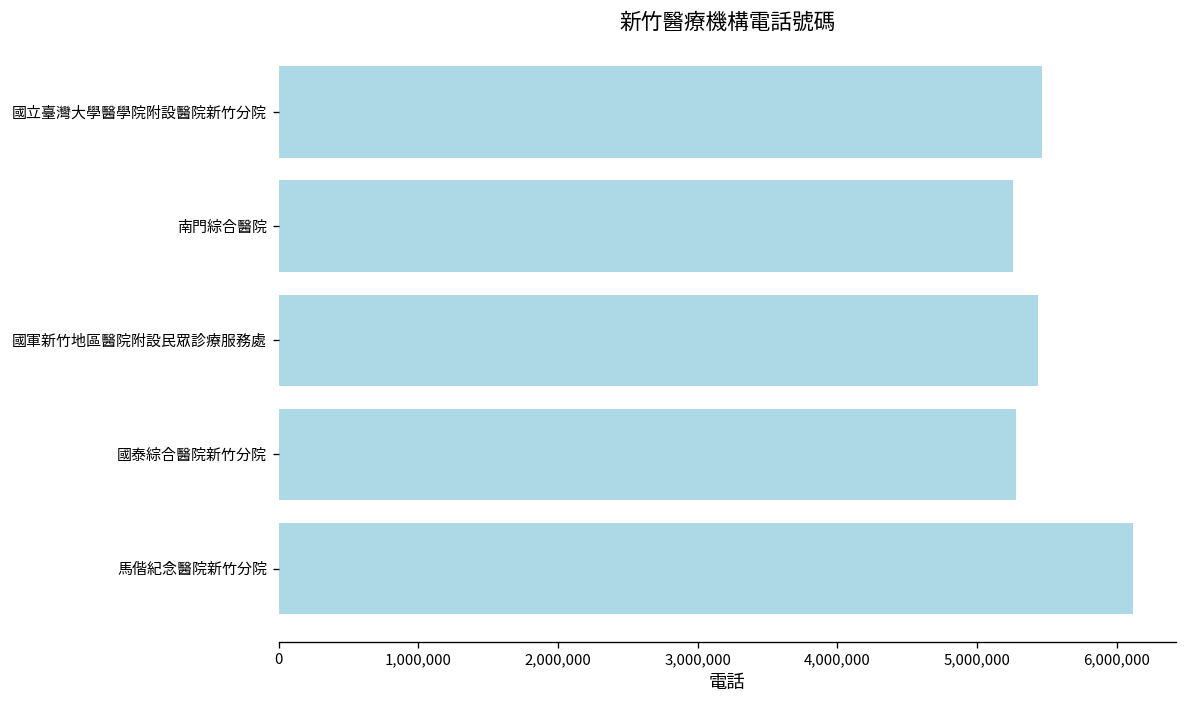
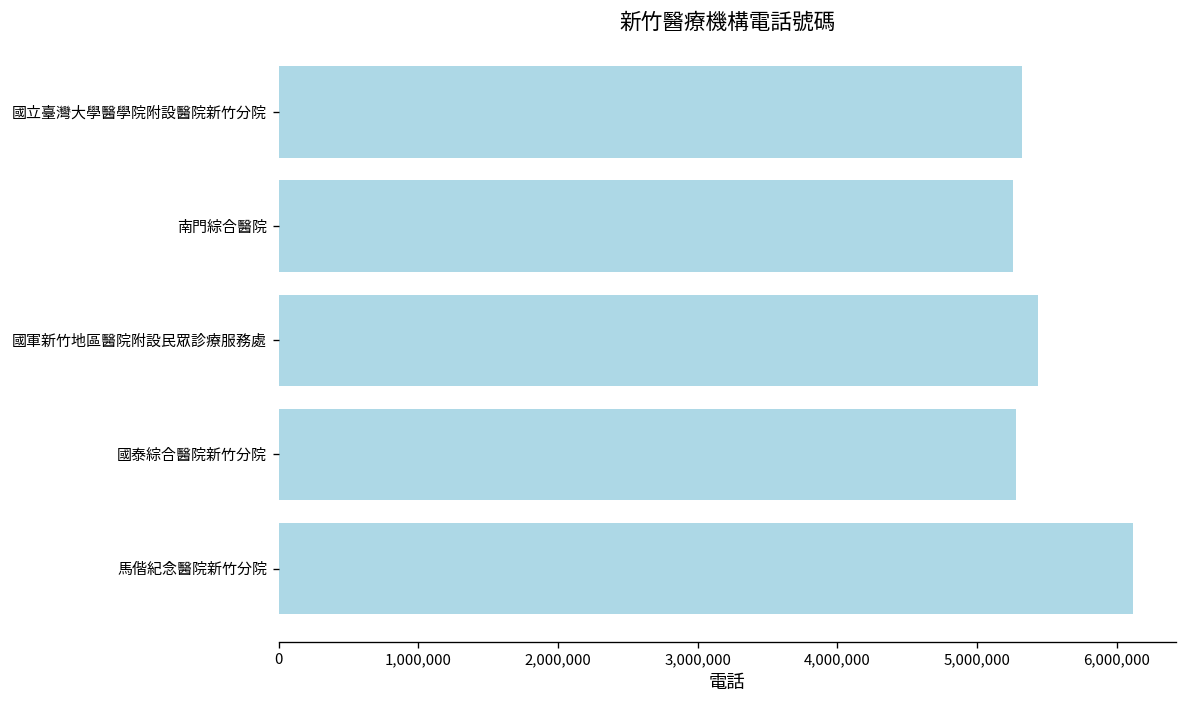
國立臺灣大學醫學院附設醫院新竹分院: 5,470,000 -> 5,330,000
